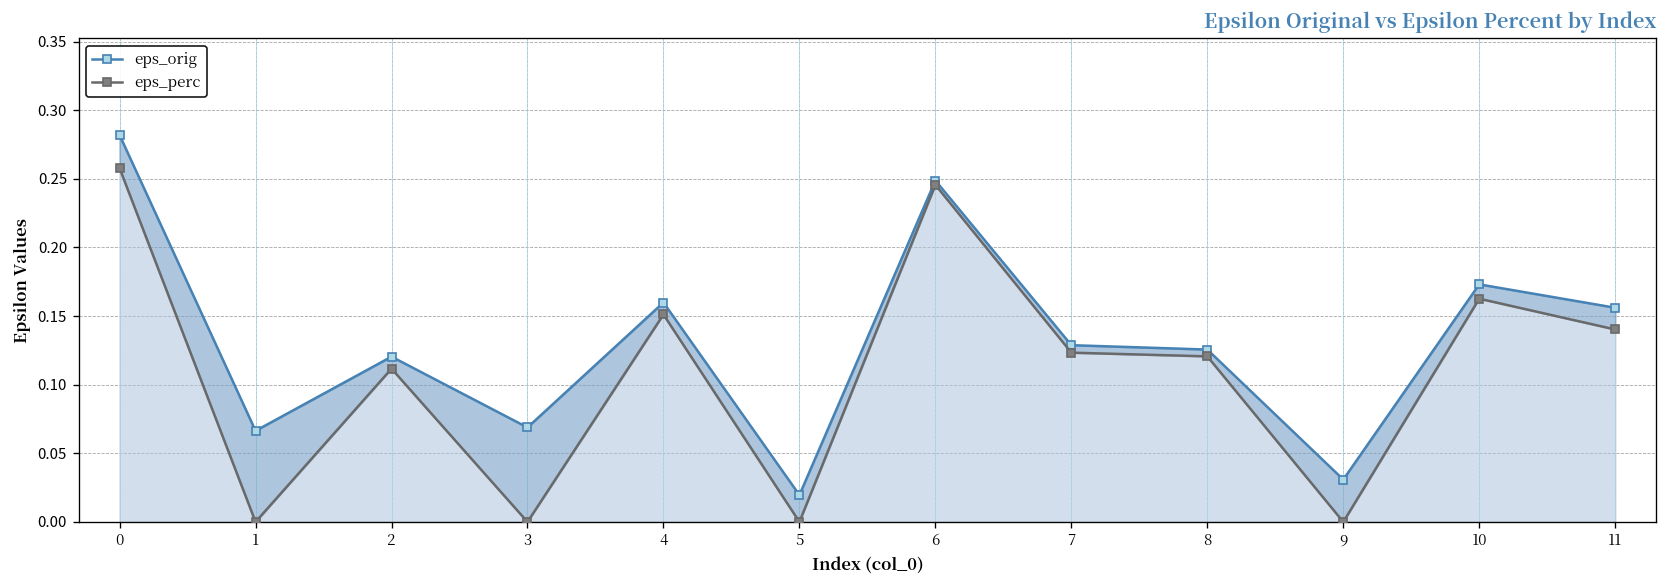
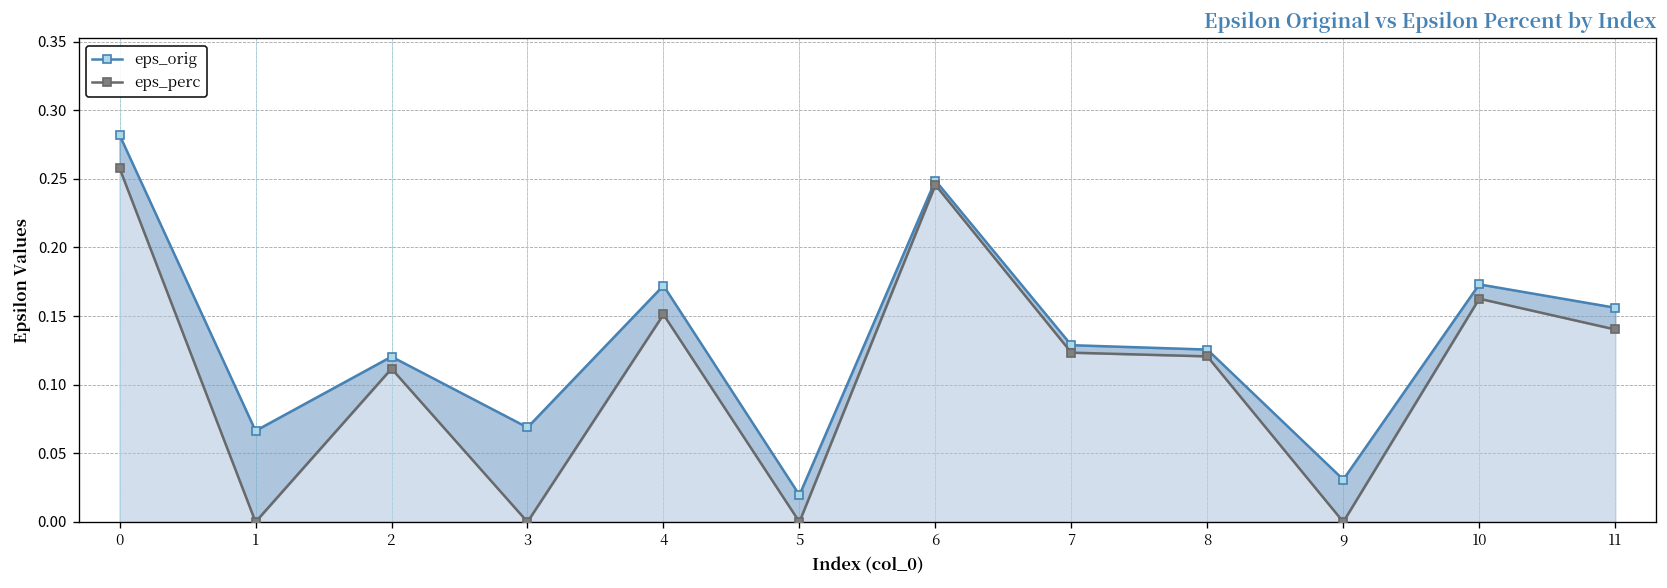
eps_orig, 4: 0.160 -> 0.172
